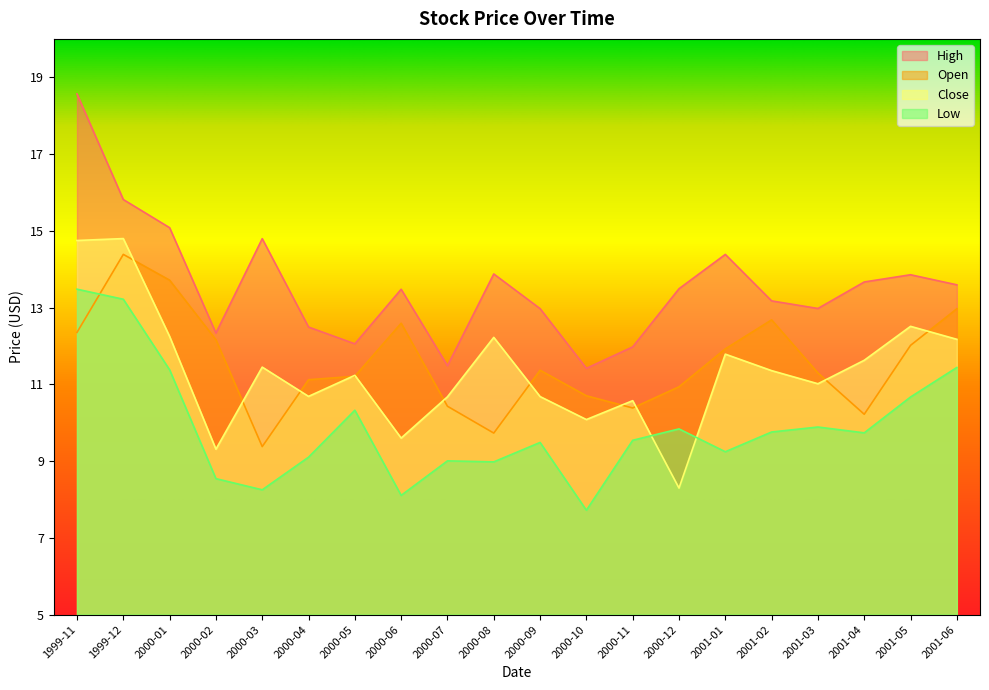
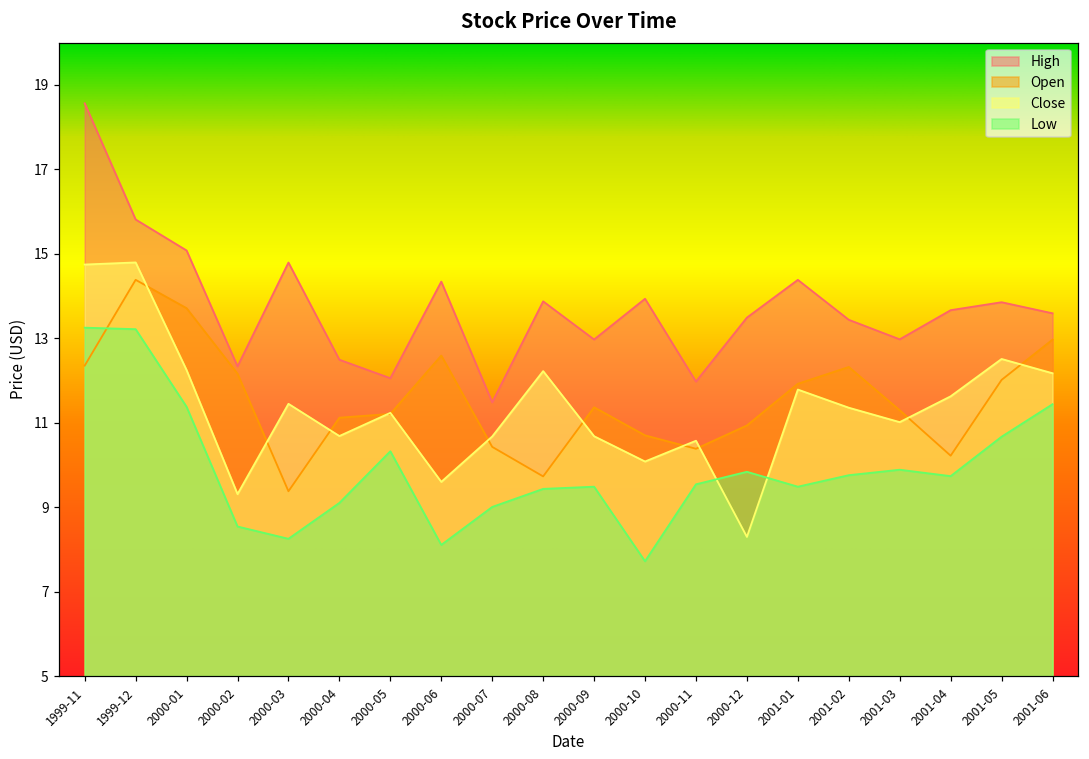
Low, 1999-11: 13.5 -> 13.3
High, 2000-06: 13.5 -> 14.3
Low, 2000-08: 9.0 -> 9.4
High, 2000-10: 11.4 -> 13.9
Low, 2001-01: 9.2 -> 9.5
High, 2001-02: 13.2 -> 13.4
Open, 2001-02: 12.7 -> 12.3
